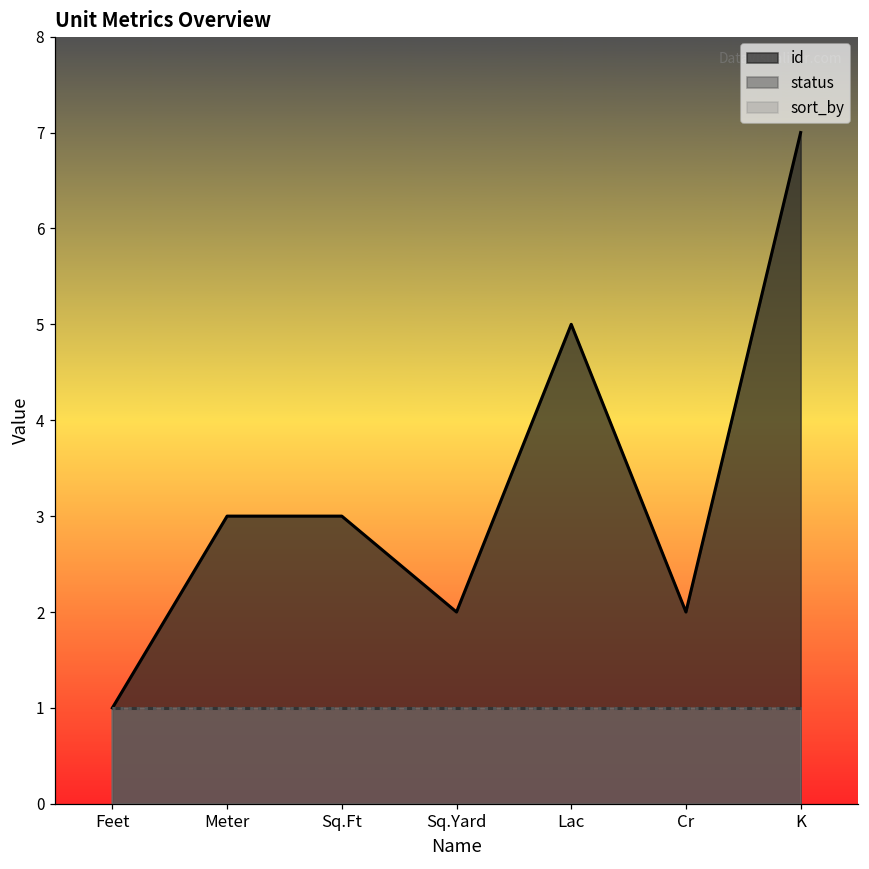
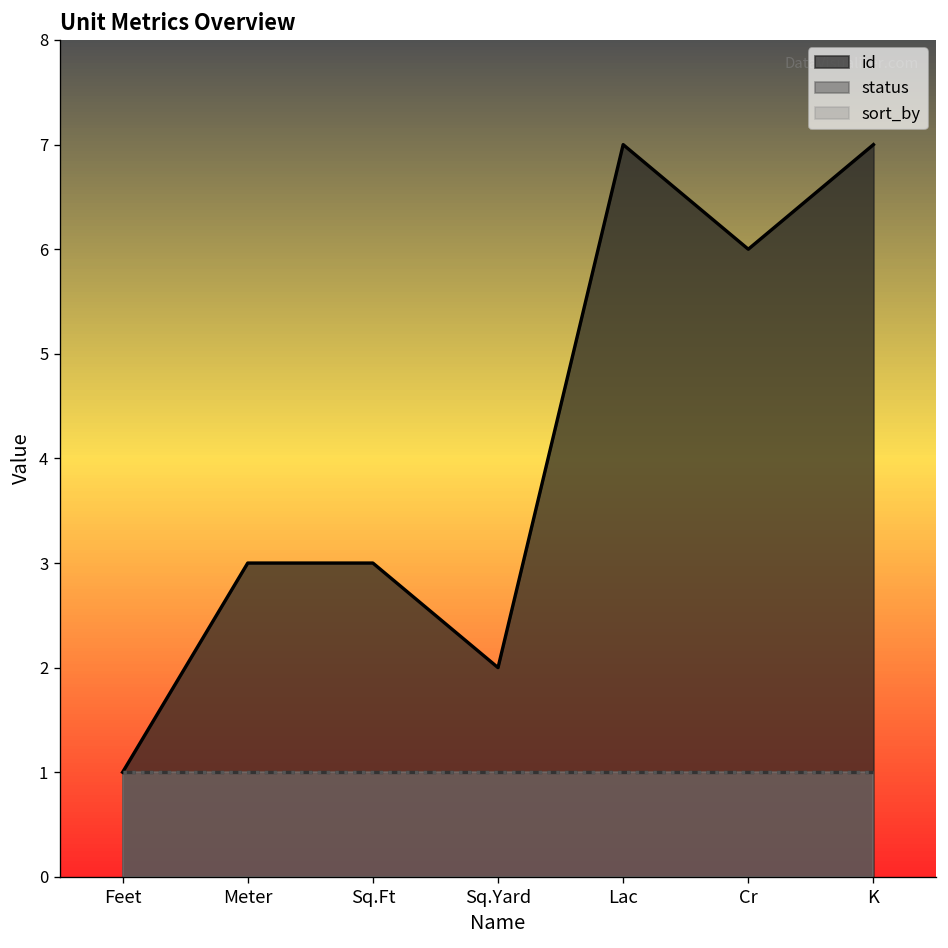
id, Lac: 5 -> 7
id, Cr: 2 -> 6
